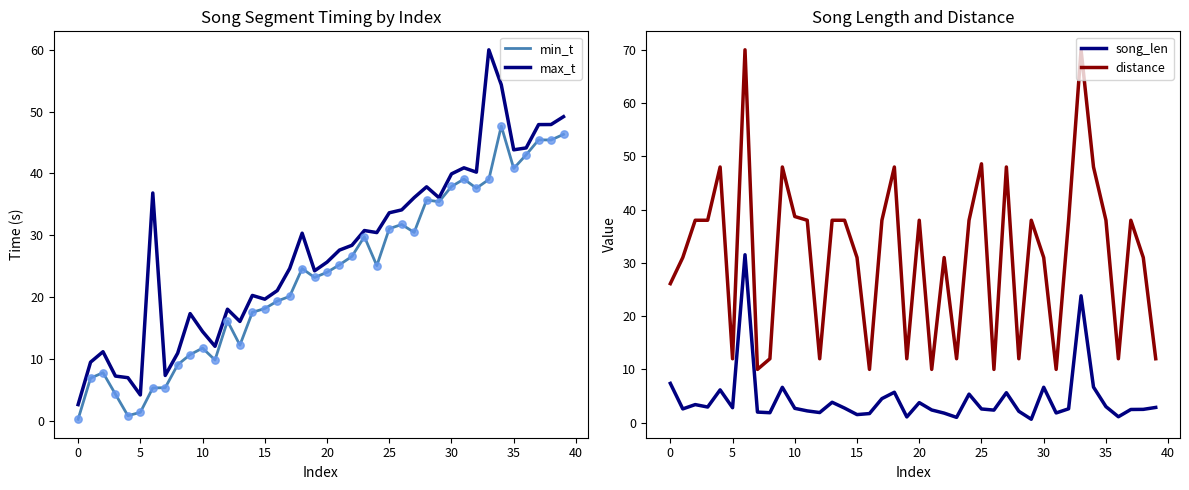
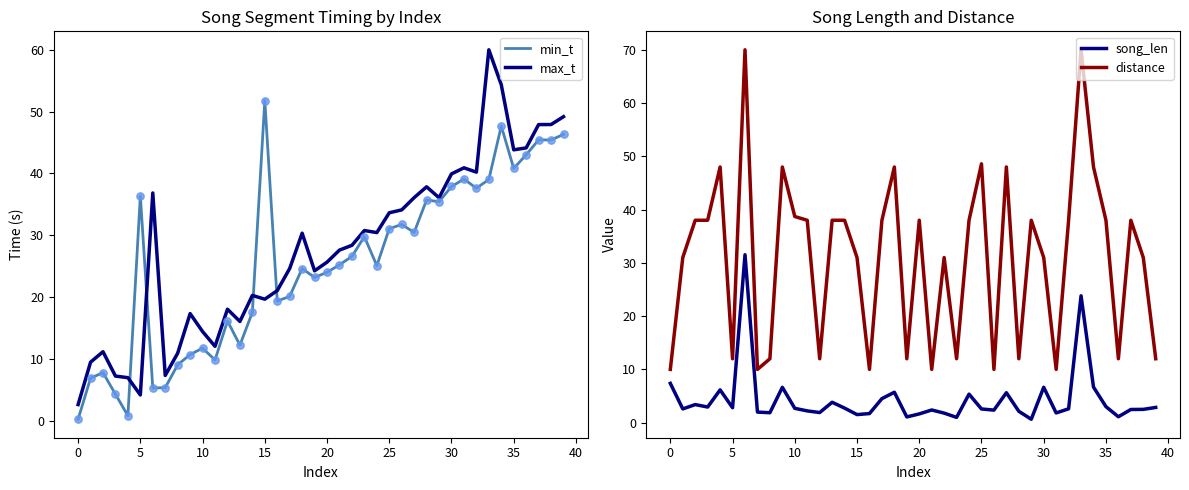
Song Segment Timing by Index, min_t, 5: 1 -> 36
Song Segment Timing by Index, min_t, 15: 18 -> 52
Song Length and Distance, distance, 0: 26 -> 10
Song Length and Distance, song_len, 20: 4 -> 2
